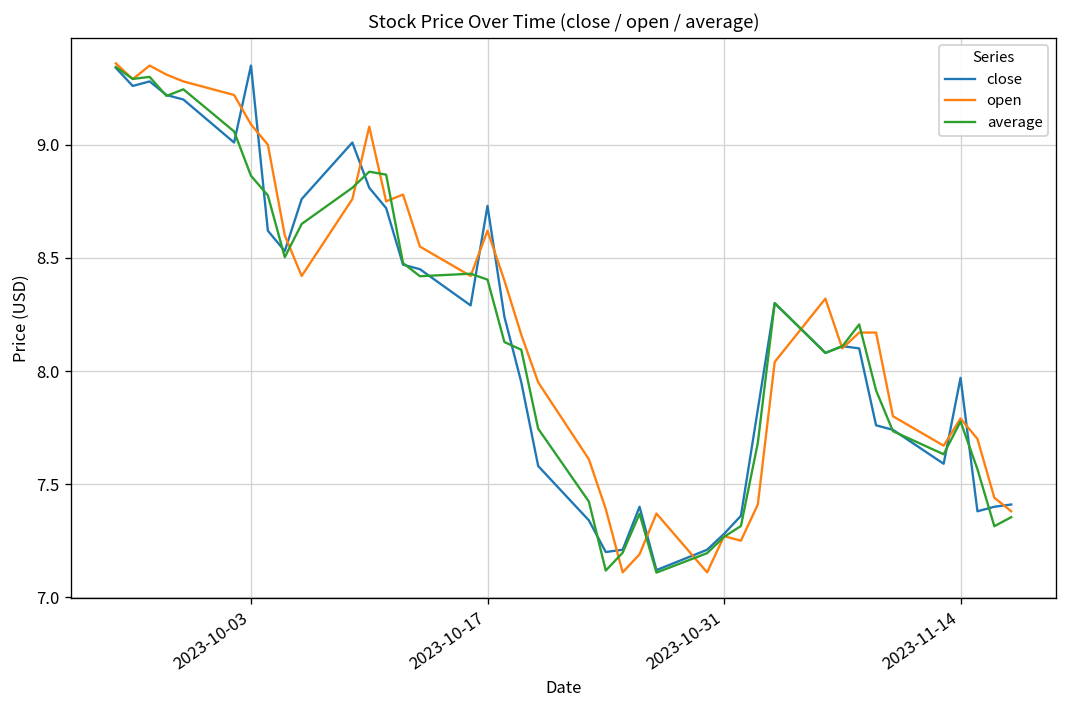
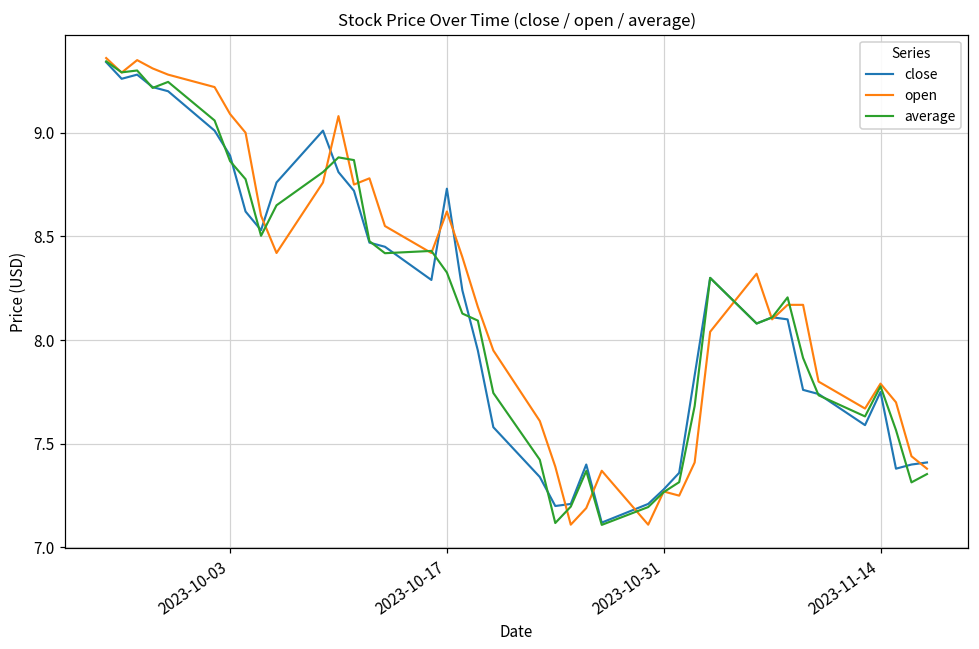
close, 2023-10-03: 9.35 -> 8.89
average, 2023-10-17: 8.40 -> 8.33
close, 2023-11-14: 7.97 -> 7.75
